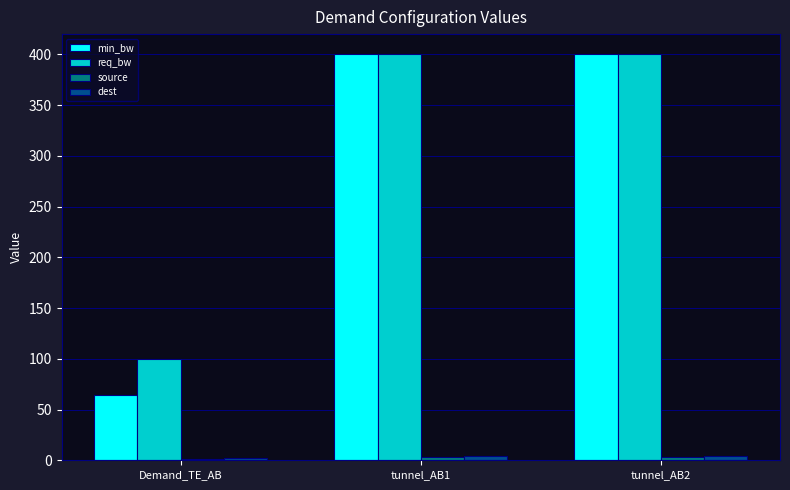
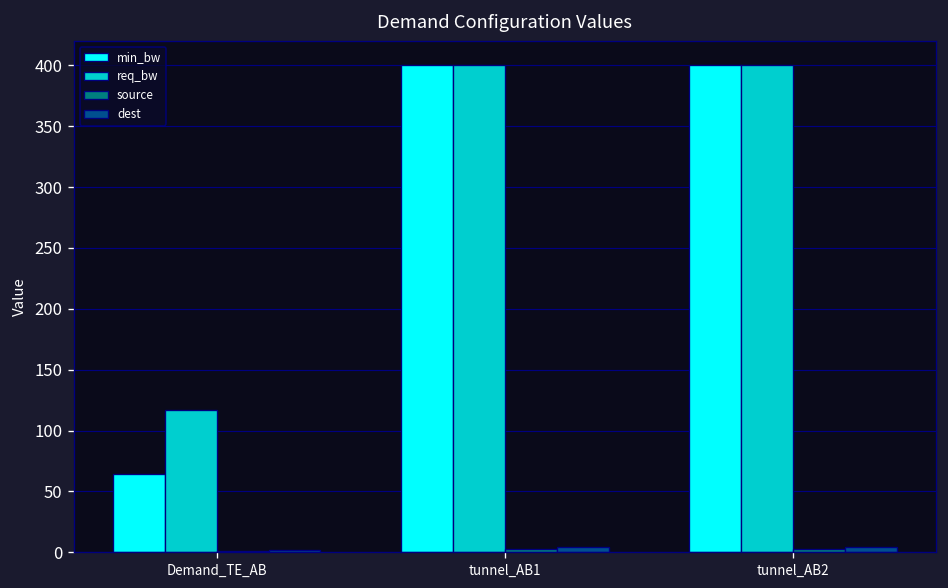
req_bw, Demand_TE_AB: 100 -> 117
